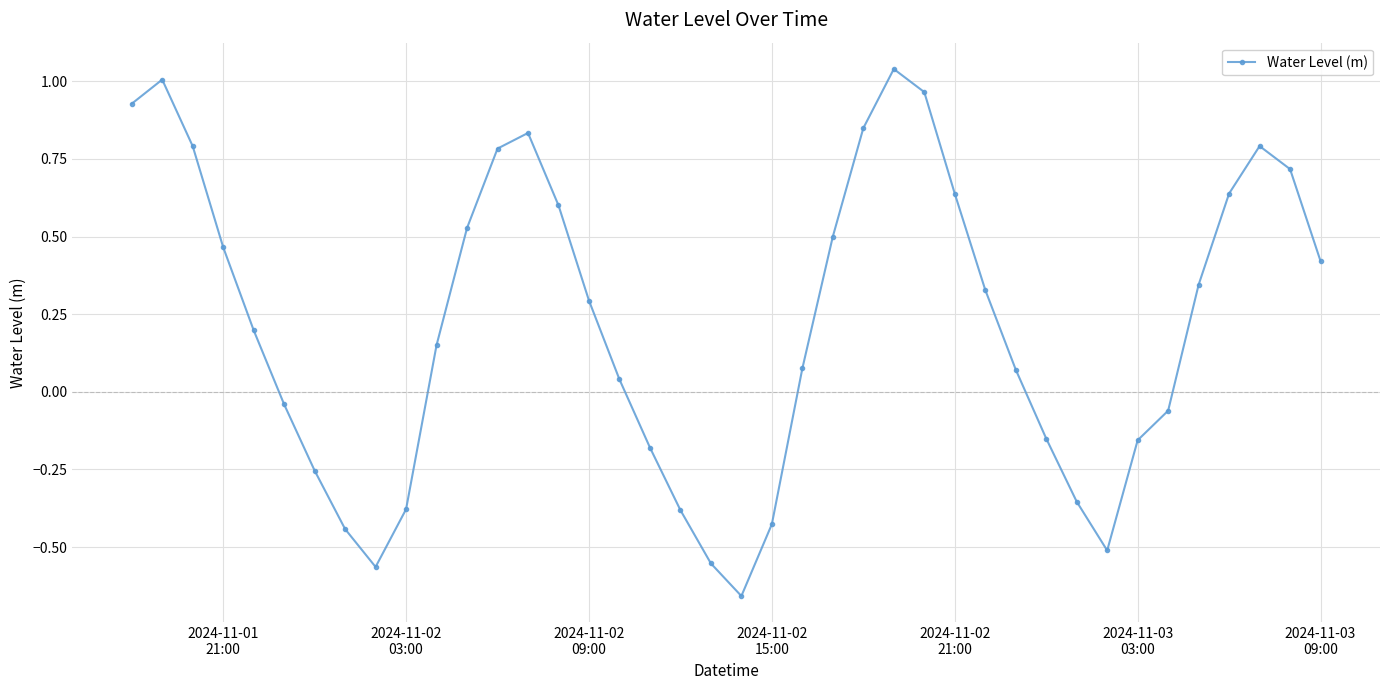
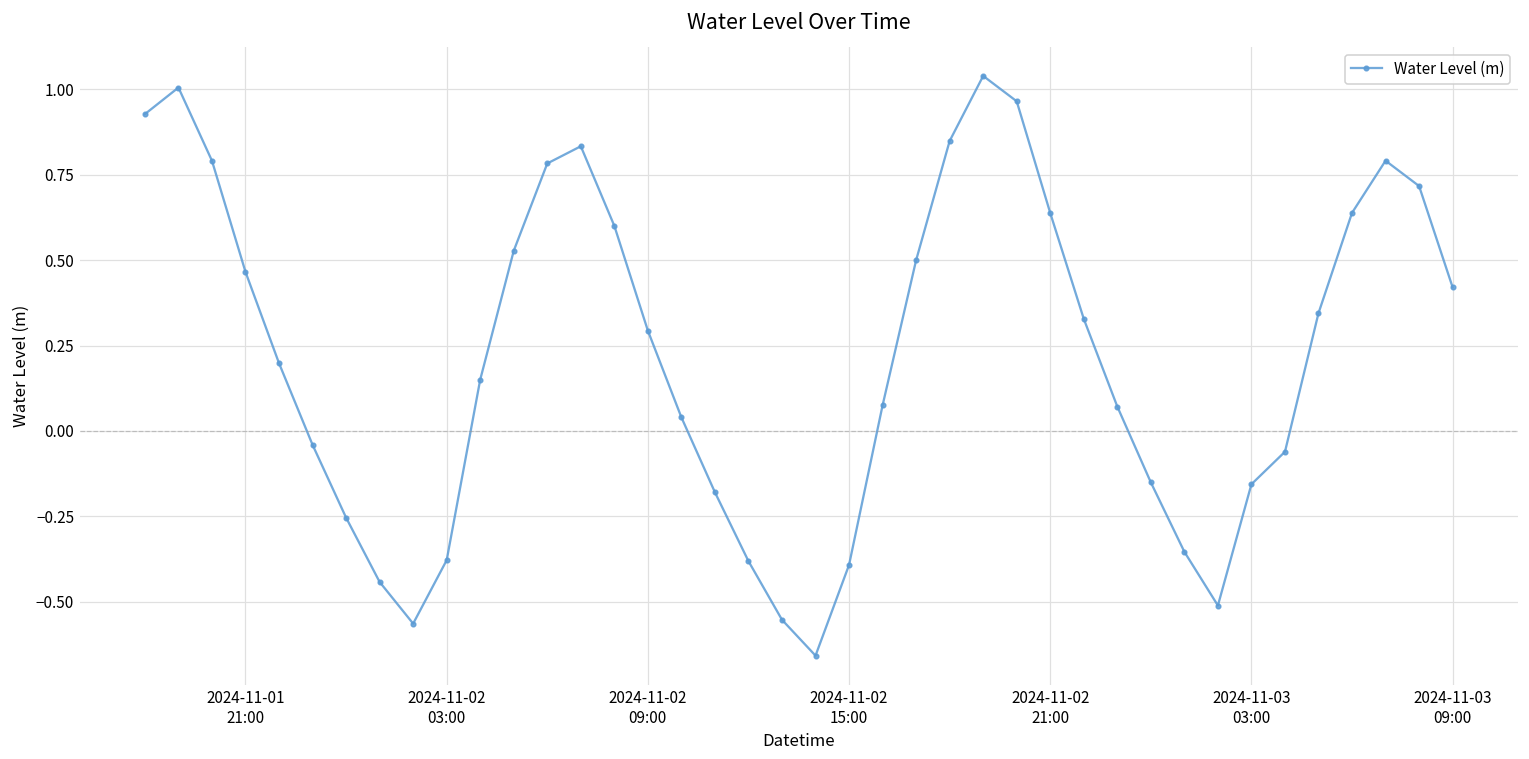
2024-11-02 15:00: -0.43 -> -0.39
